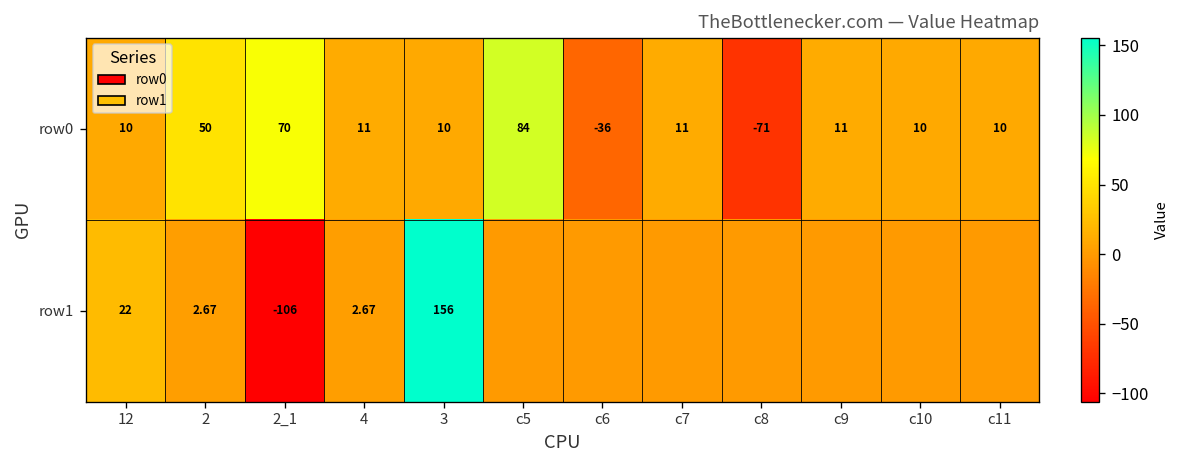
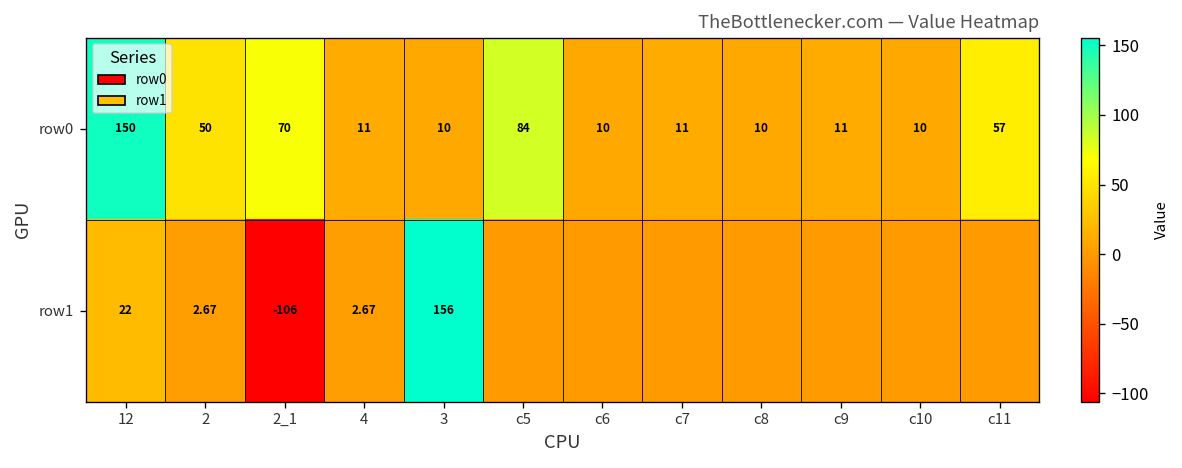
row0, 12: 10 -> 150
row0, c6: -36 -> 10
row0, c8: -71 -> 10
row0, c11: 10 -> 57
